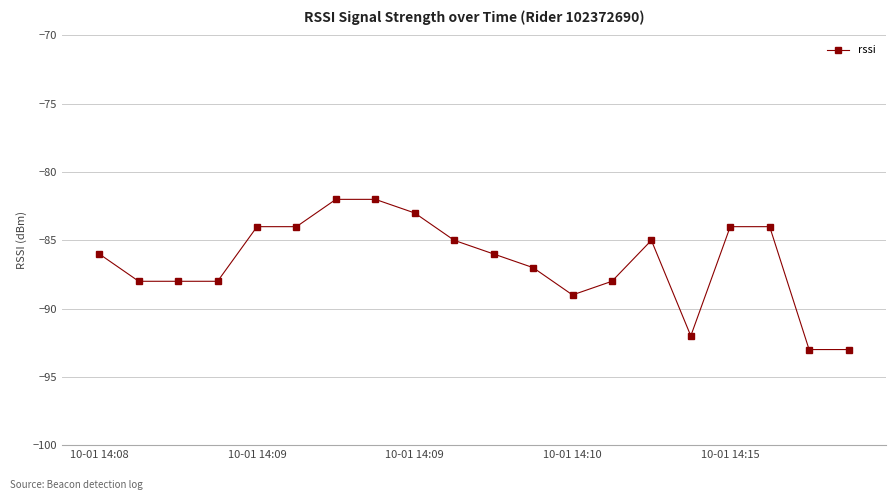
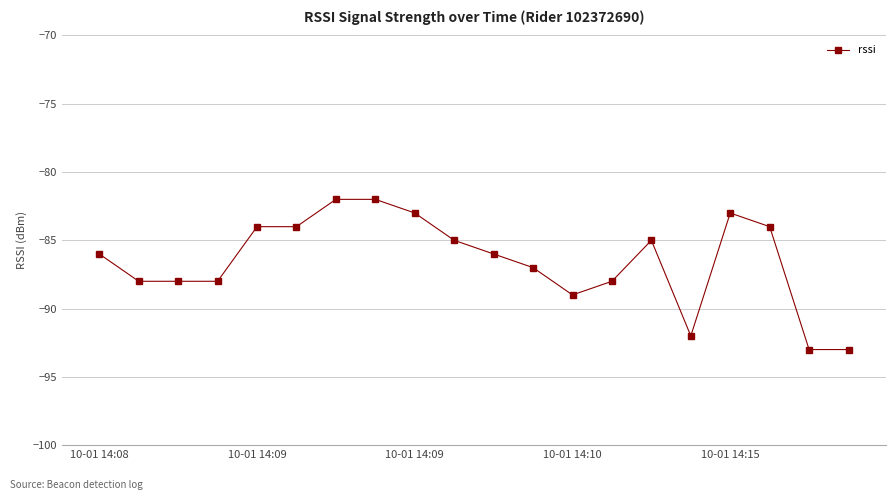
10-01 14:15: -84 -> -83
